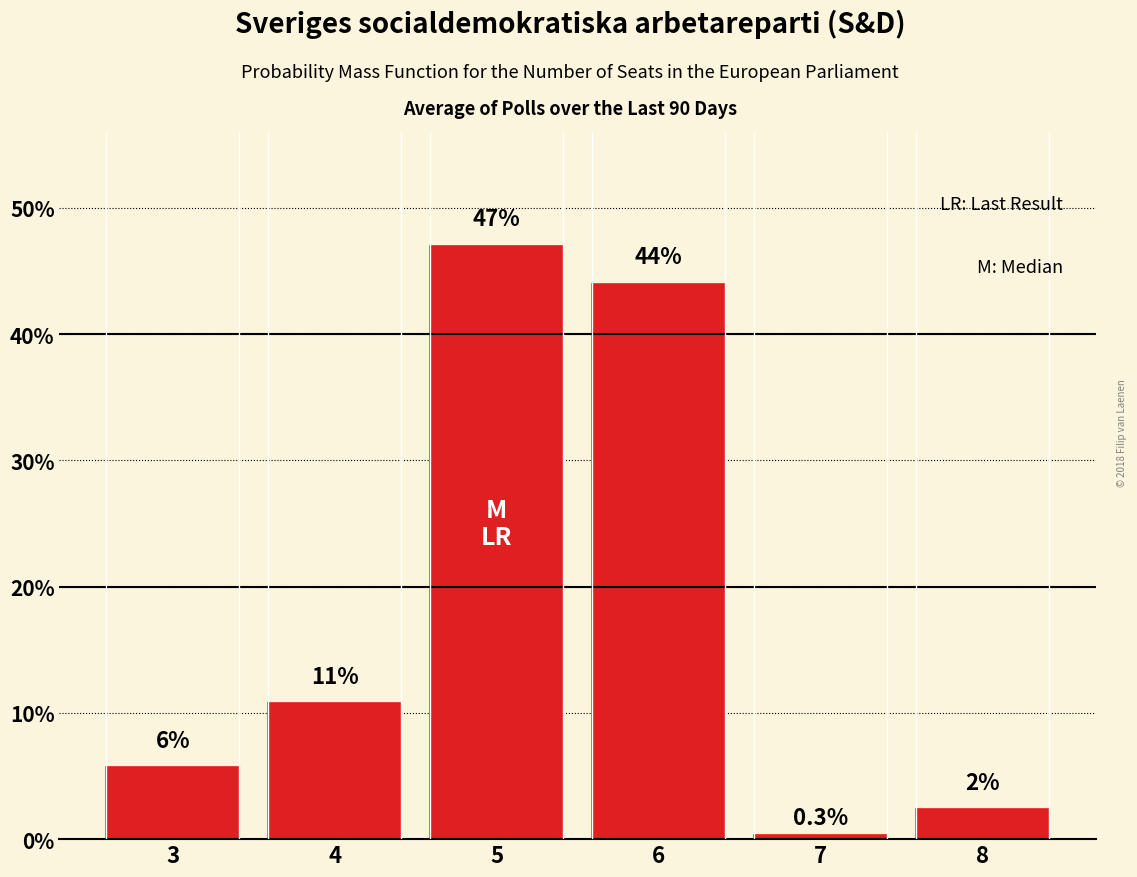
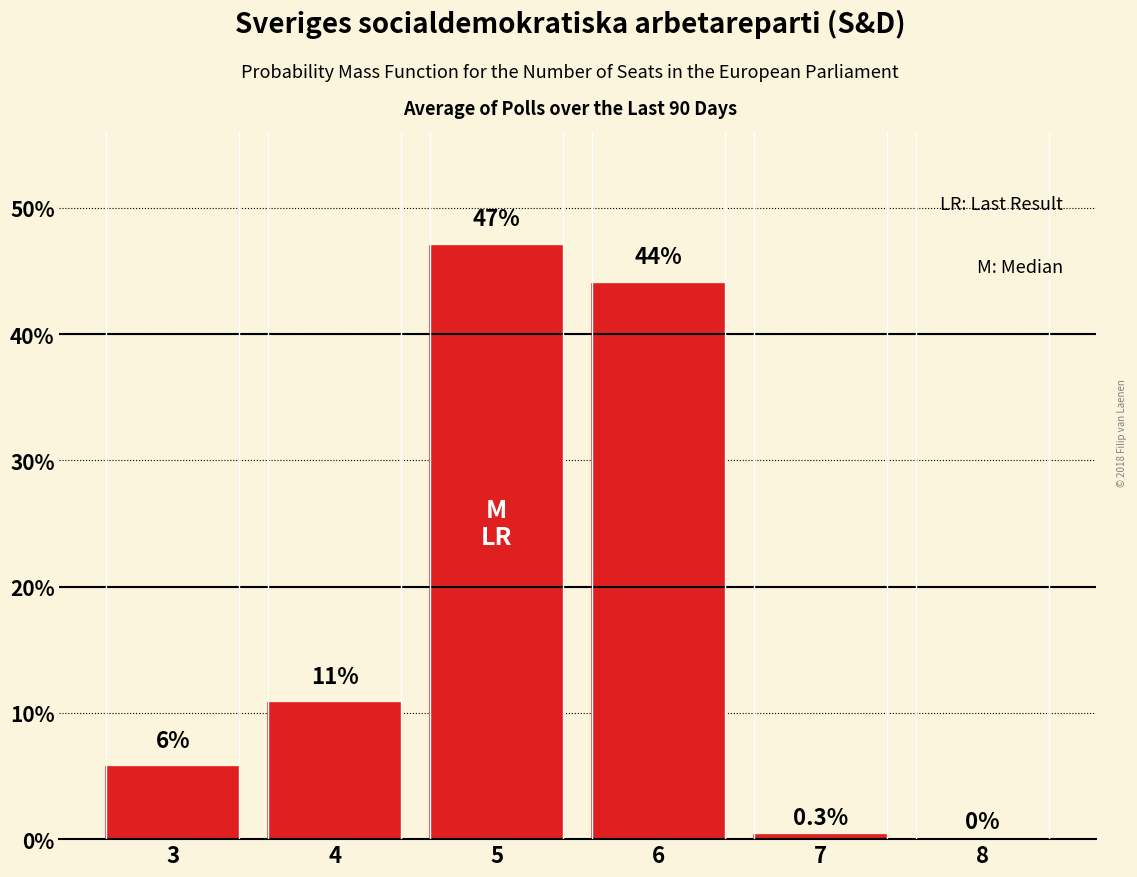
8: 2% -> 0%
